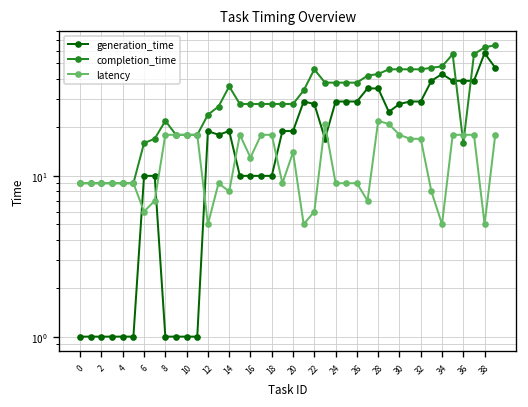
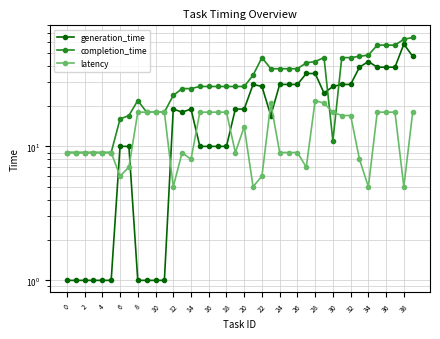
completion_time, 14: 36 -> 27
latency, 16: 13 -> 18
completion_time, 30: 46 -> 11
completion_time, 36: 16 -> 57
